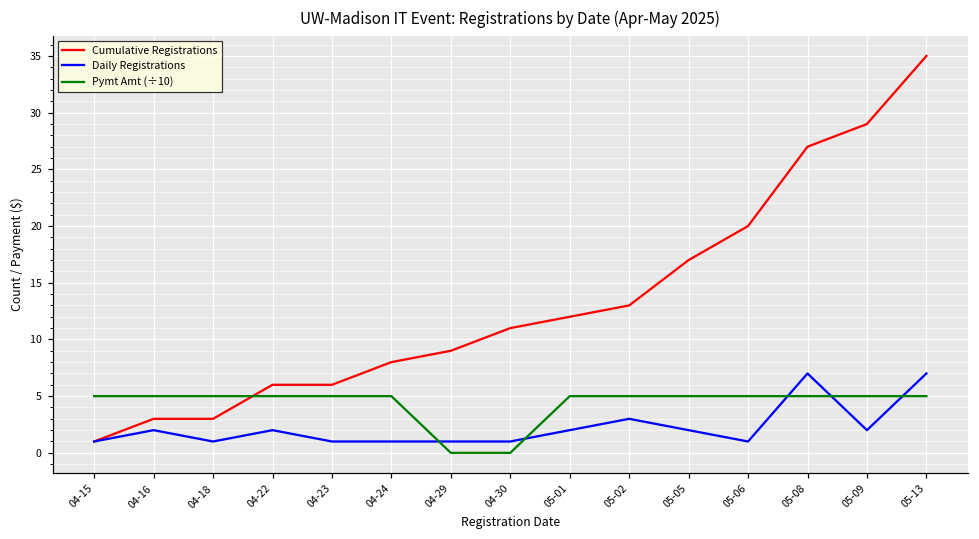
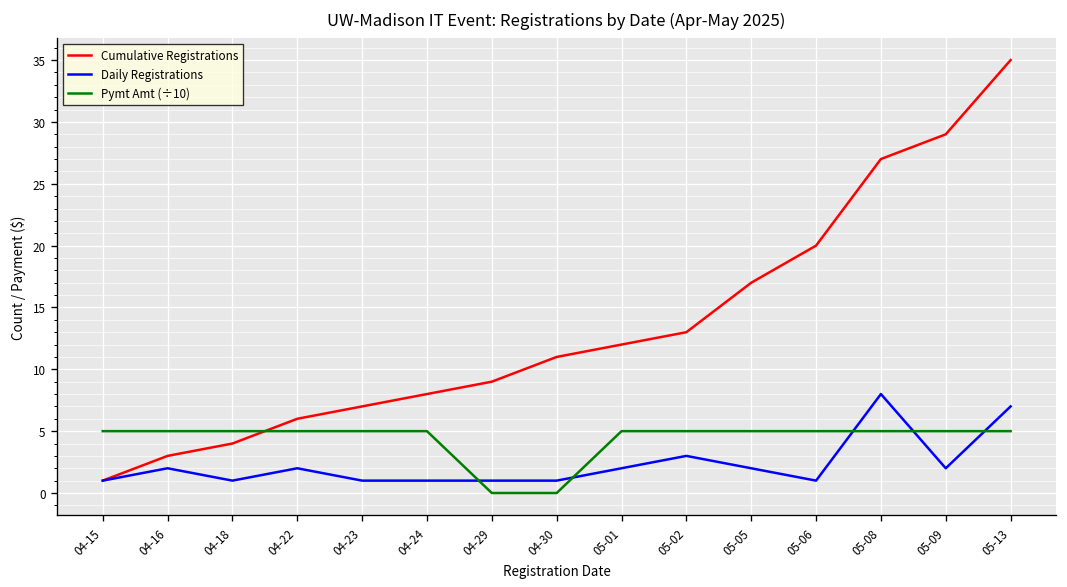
Cumulative Registrations, 04-18: 3 -> 4
Cumulative Registrations, 04-23: 6 -> 7
Daily Registrations, 05-08: 7 -> 8
